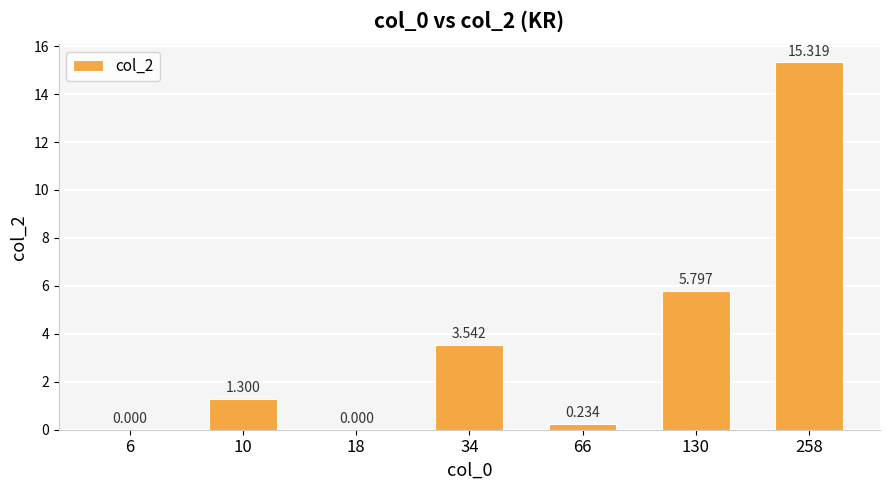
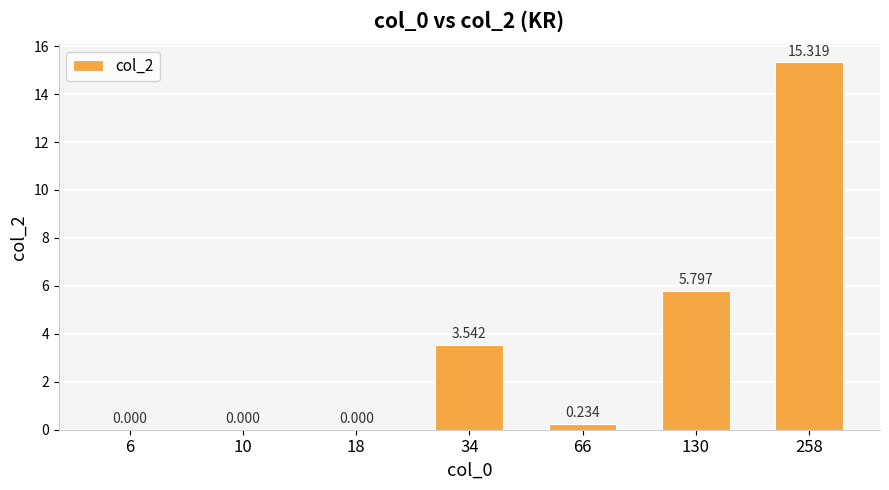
10: 1.300 -> 0.000
